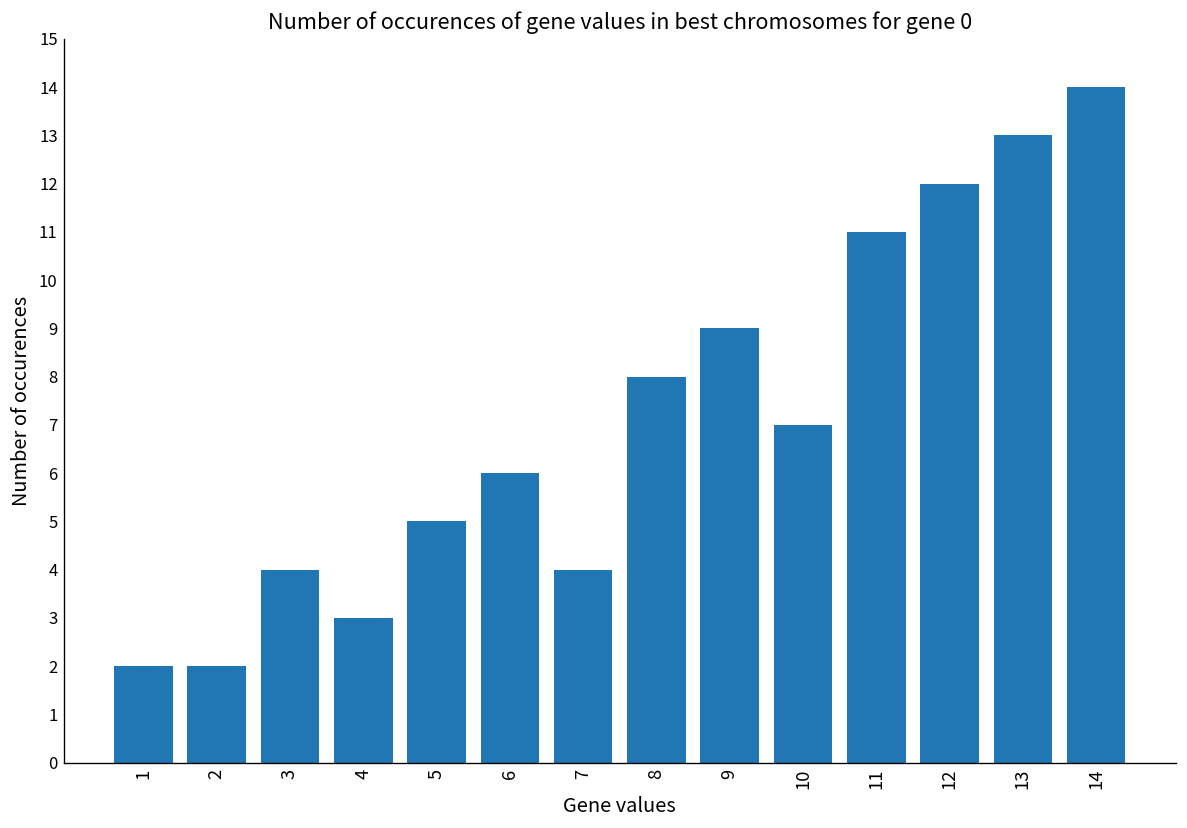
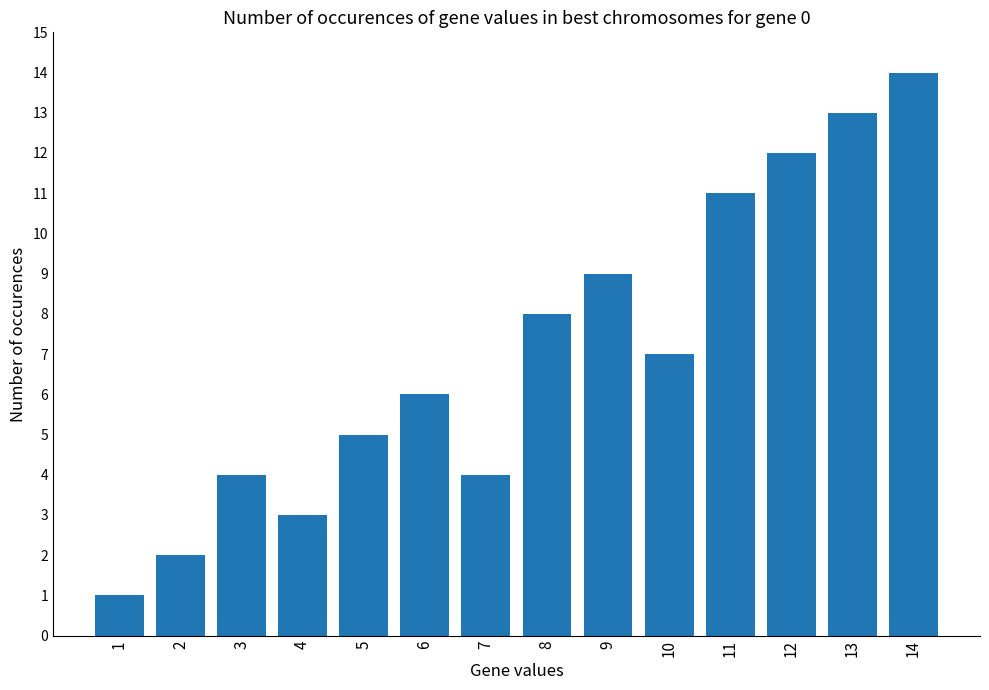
1: 2 -> 1
